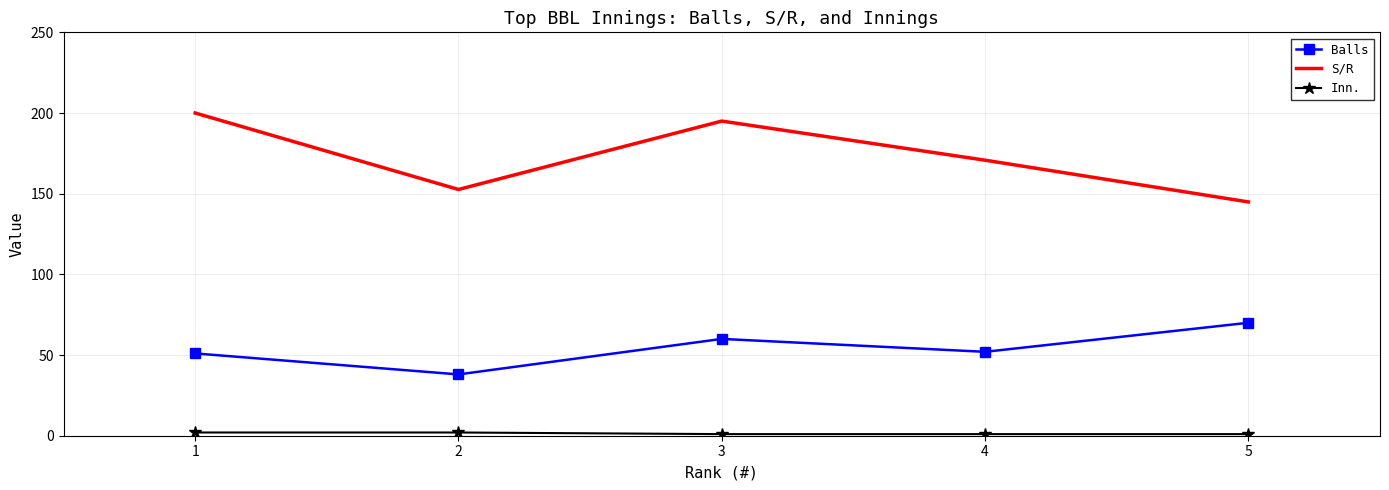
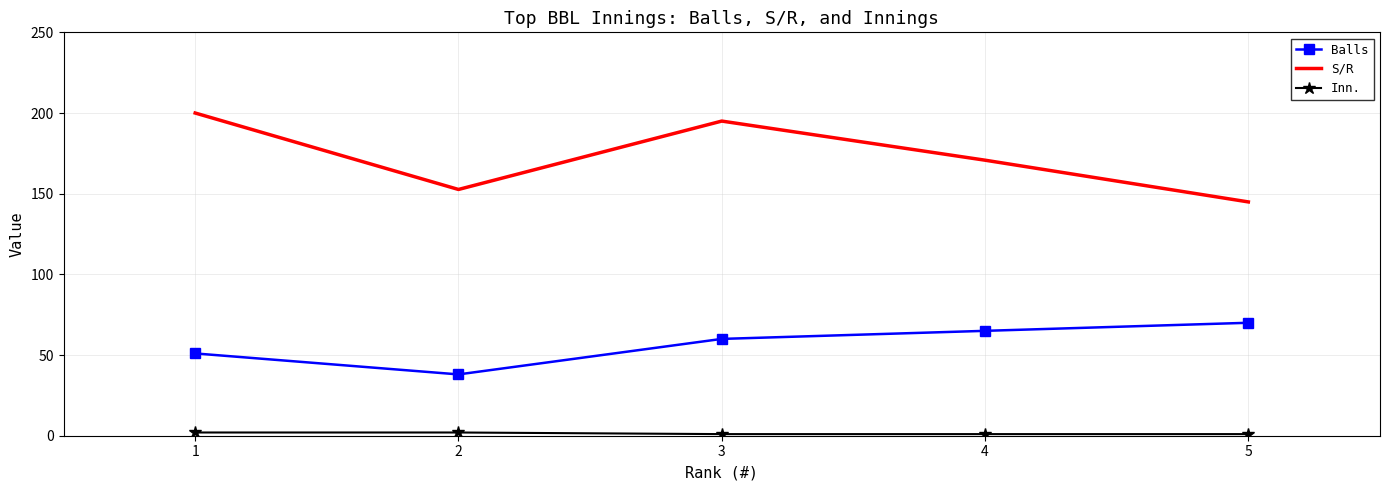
Balls, 4: 52 -> 65
